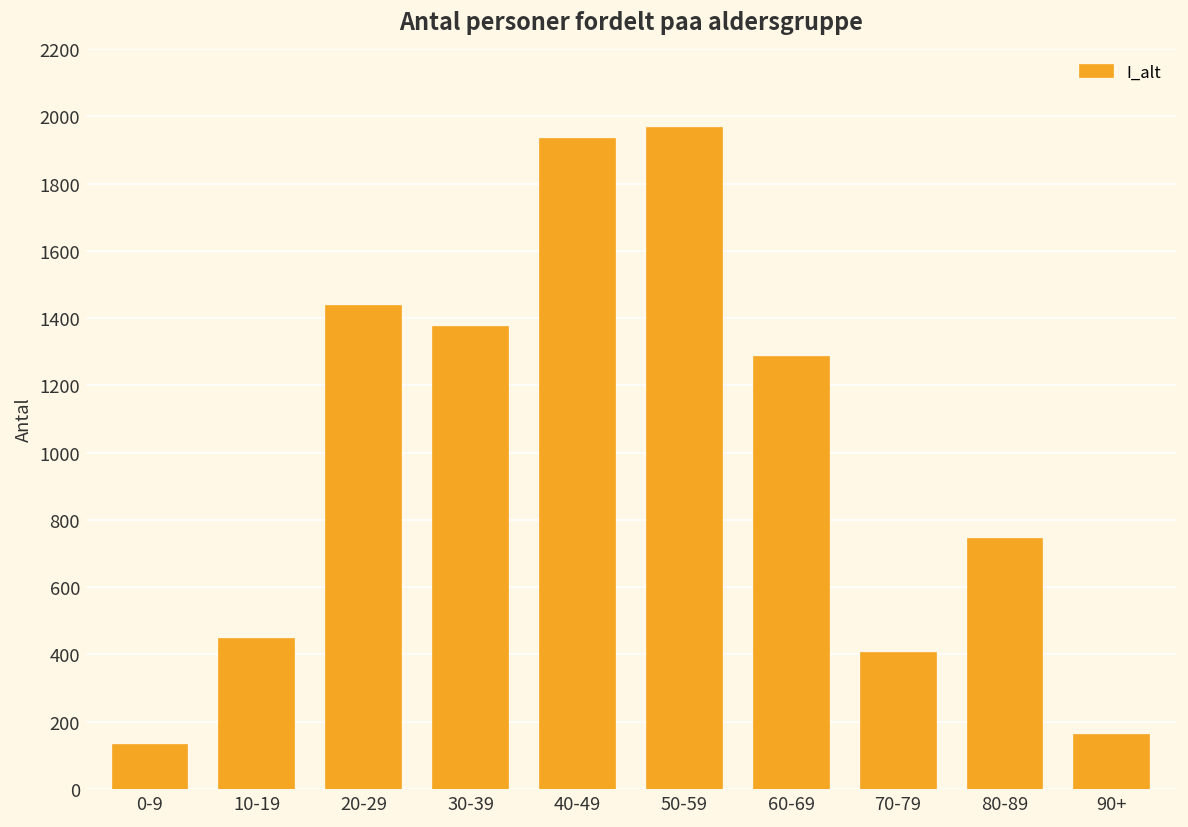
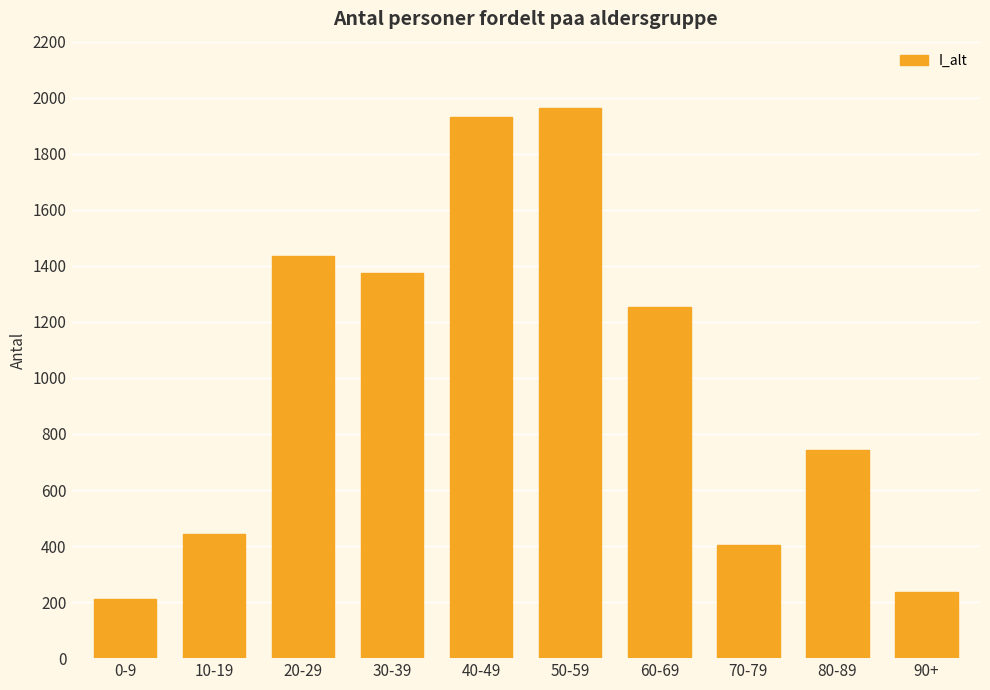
0-9: 130 -> 210
60-69: 1280 -> 1250
90+: 160 -> 240
